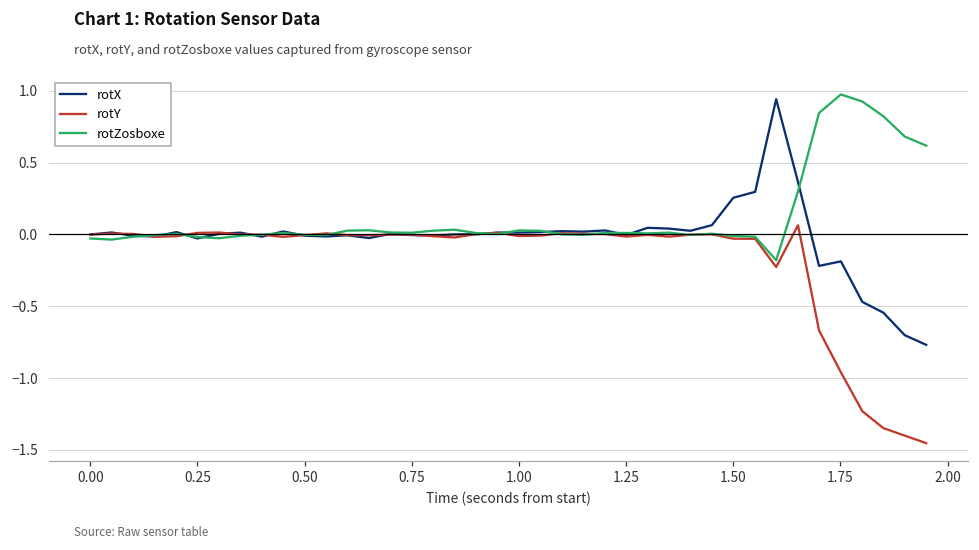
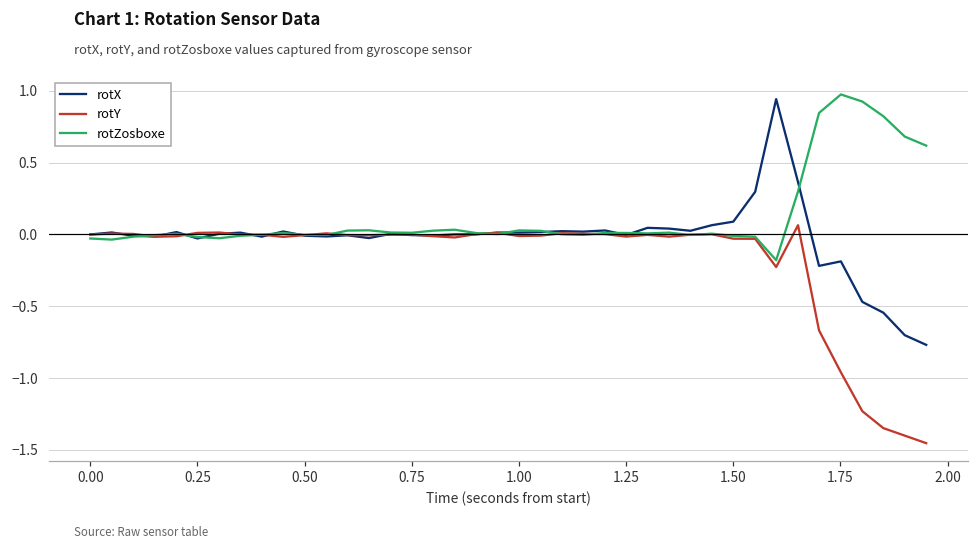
rotX, 1.50: 0.26 -> 0.09
